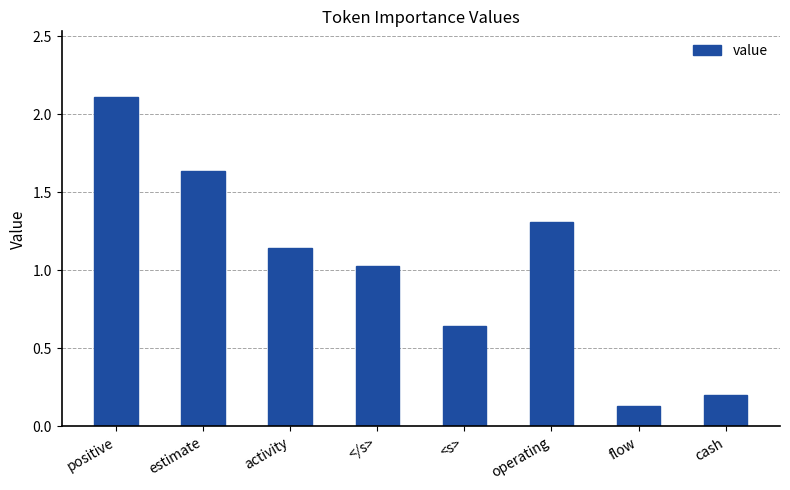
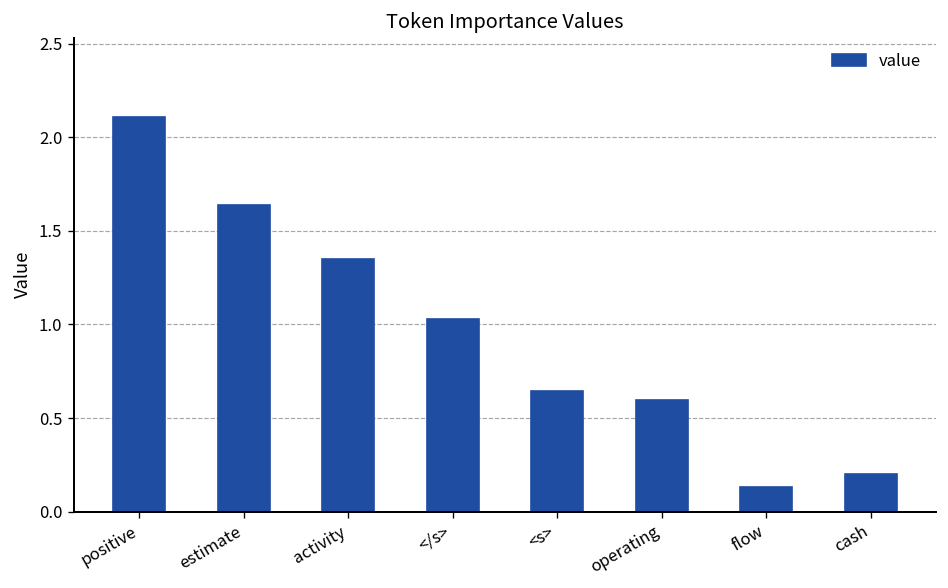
activity: 1.14 -> 1.35
operating: 1.31 -> 0.60
